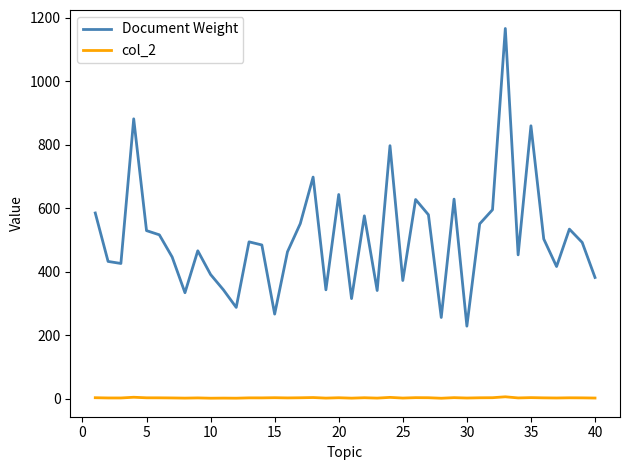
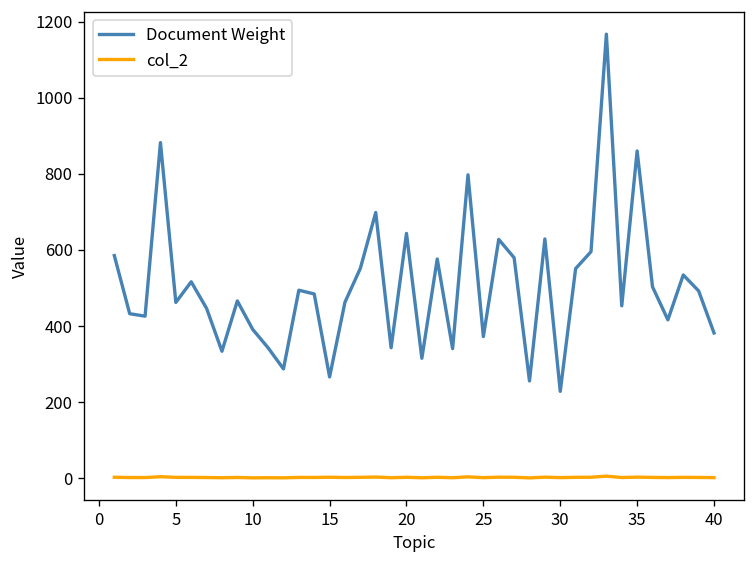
Document Weight, 5: 530 -> 460
